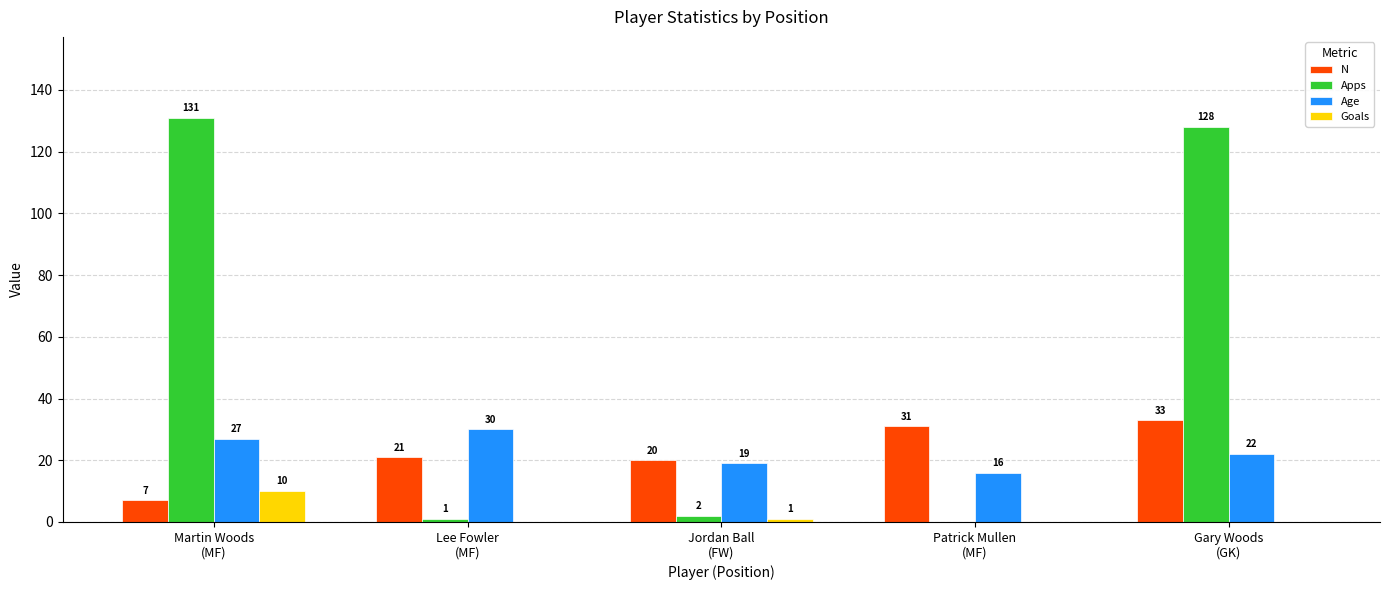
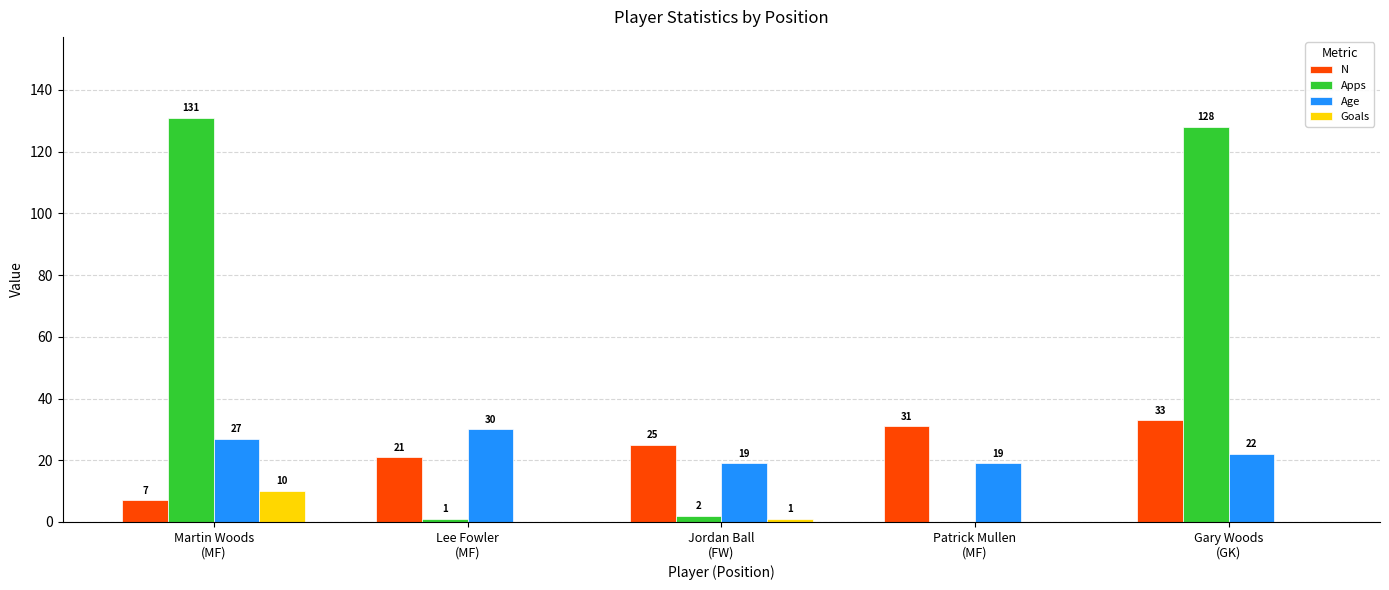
N, Jordan Ball (FW): 20 -> 25
Age, Patrick Mullen (MF): 16 -> 19
